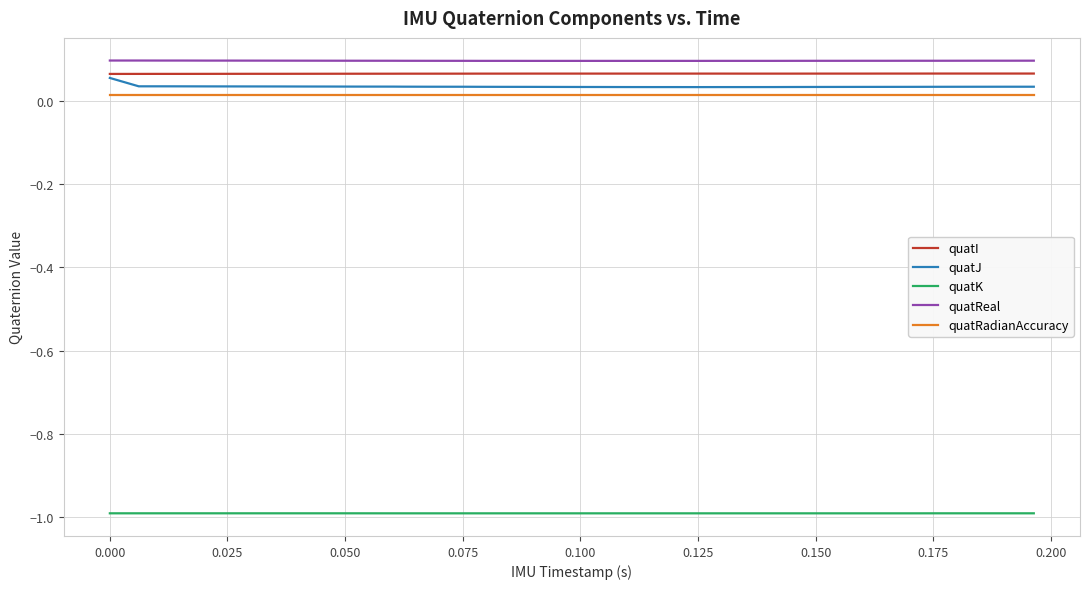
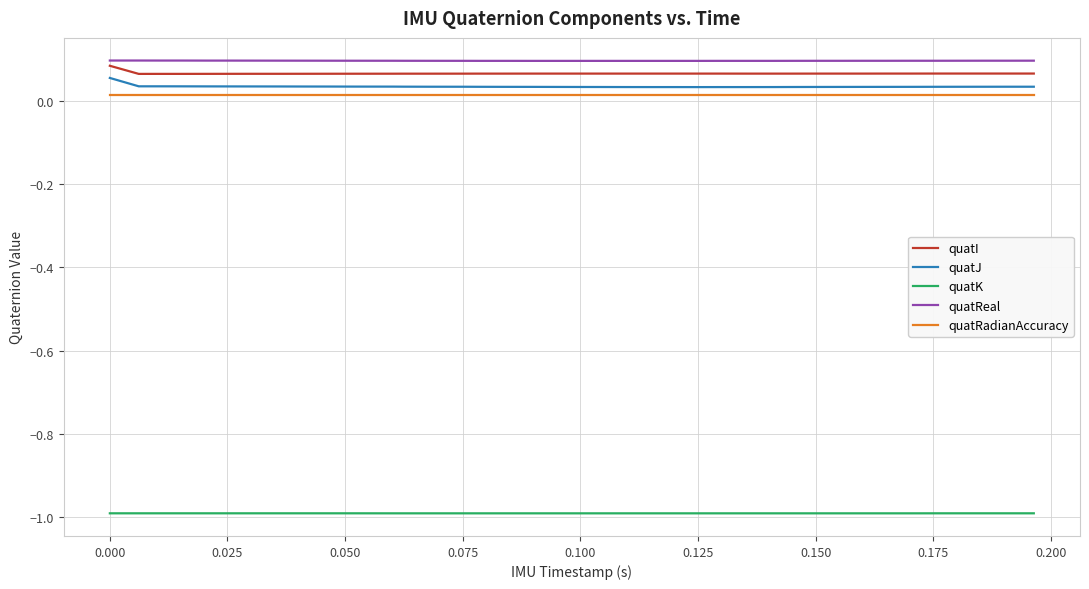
quatI, 0.000: 0.07 -> 0.09
